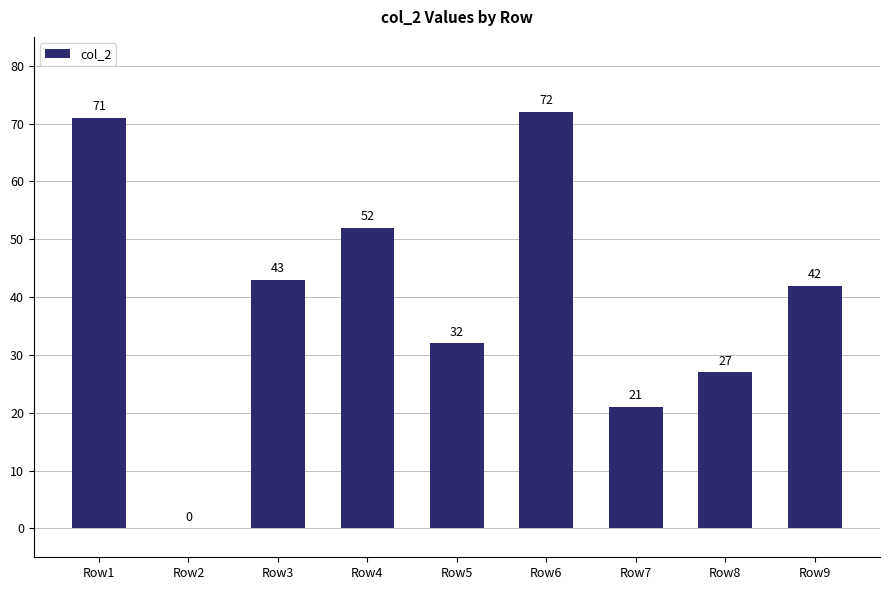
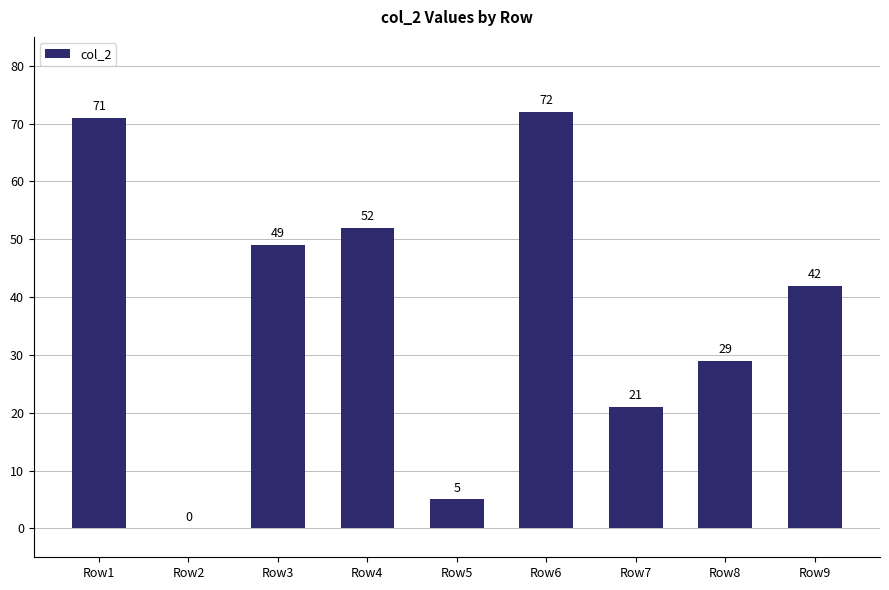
Row3: 43 -> 49
Row5: 32 -> 5
Row8: 27 -> 29
